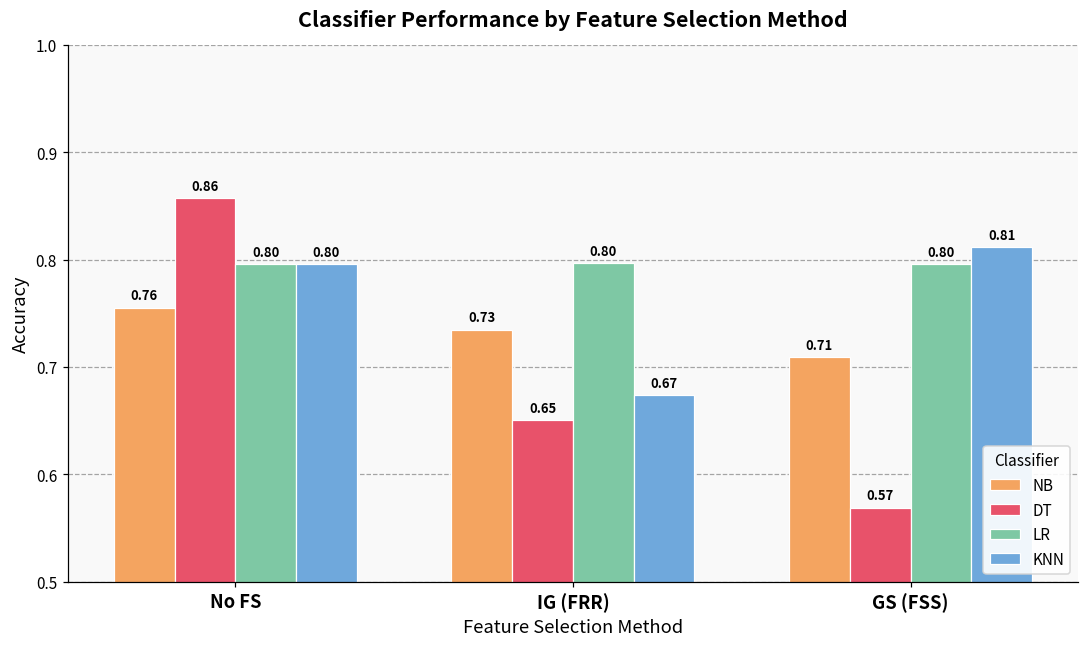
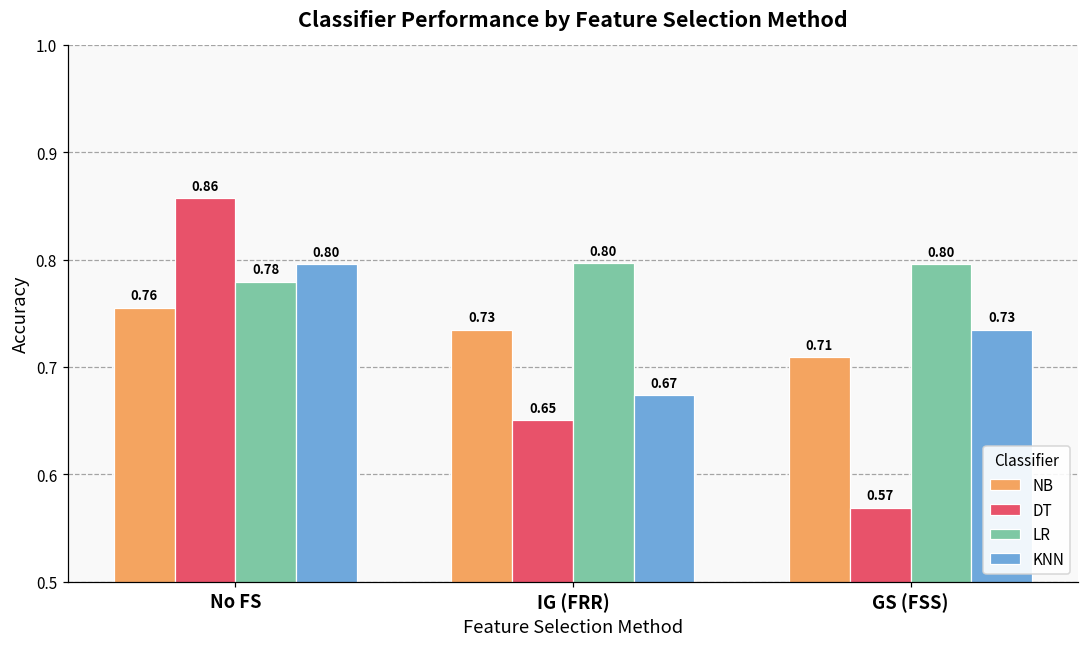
LR, No FS: 0.80 -> 0.78
KNN, GS (FSS): 0.81 -> 0.73
